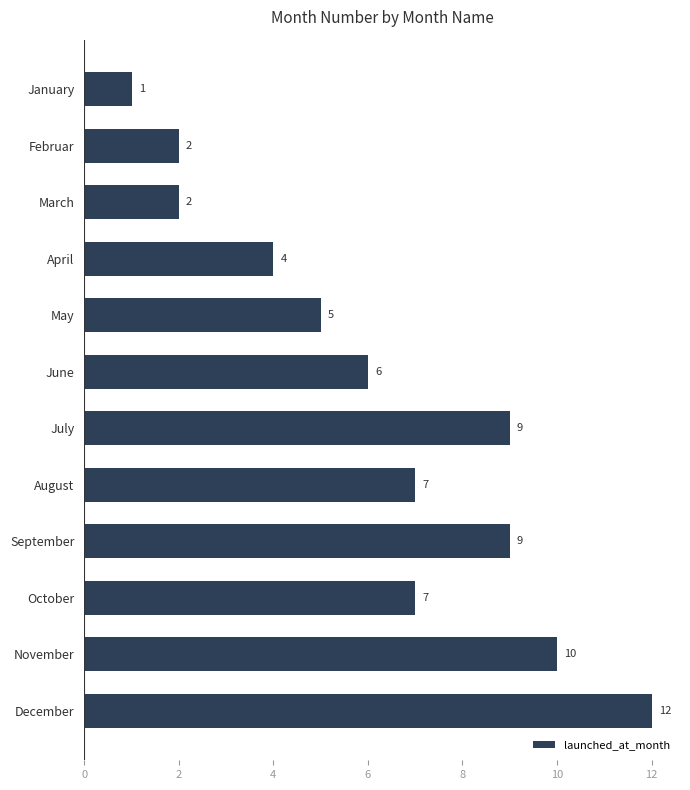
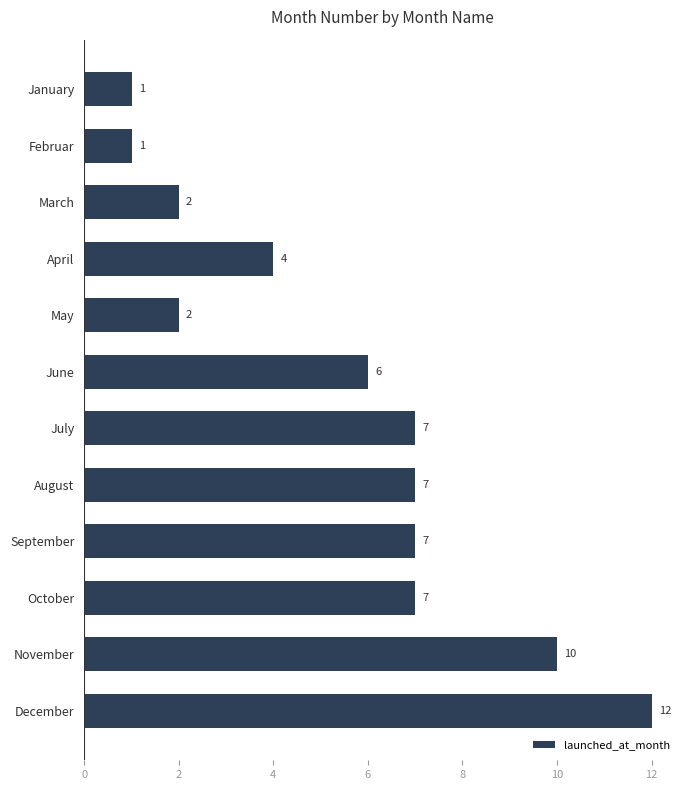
Februar: 2 -> 1
May: 5 -> 2
July: 9 -> 7
September: 9 -> 7
